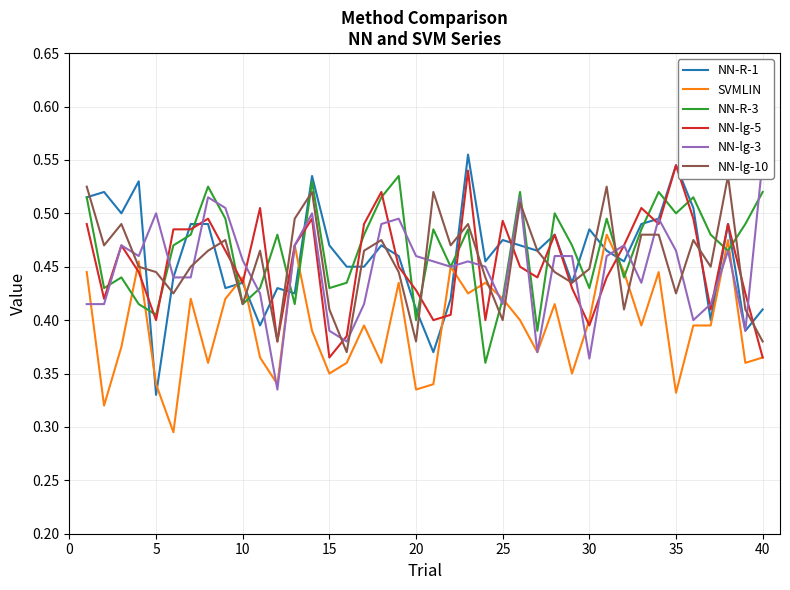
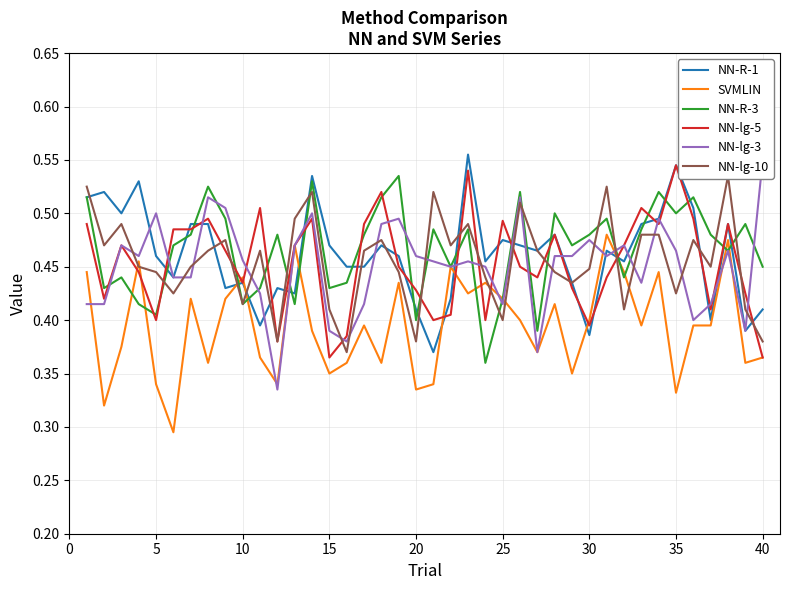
NN-R-1, 5: 0.33 -> 0.46
NN-R-1, 30: 0.485 -> 0.386
NN-R-3, 30: 0.43 -> 0.48
NN-lg-3, 30: 0.364 -> 0.475
NN-R-3, 40: 0.52 -> 0.45
